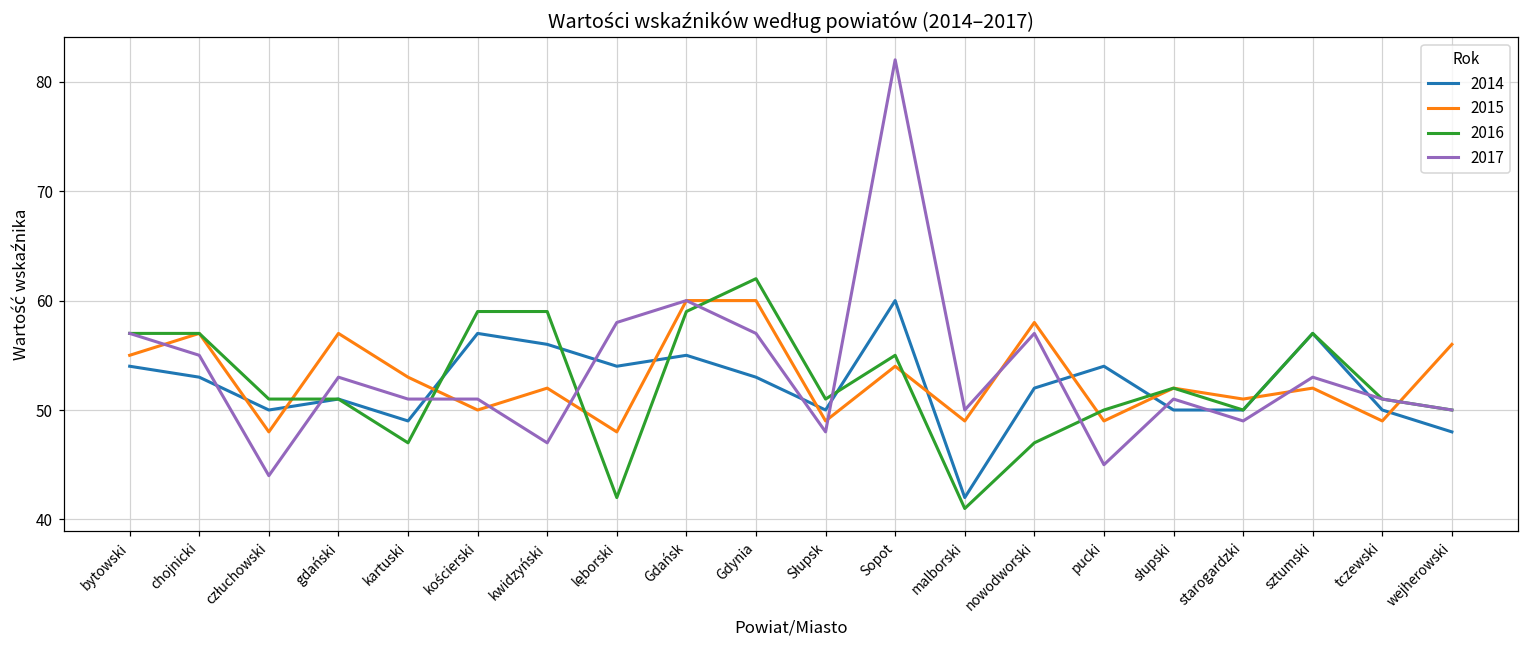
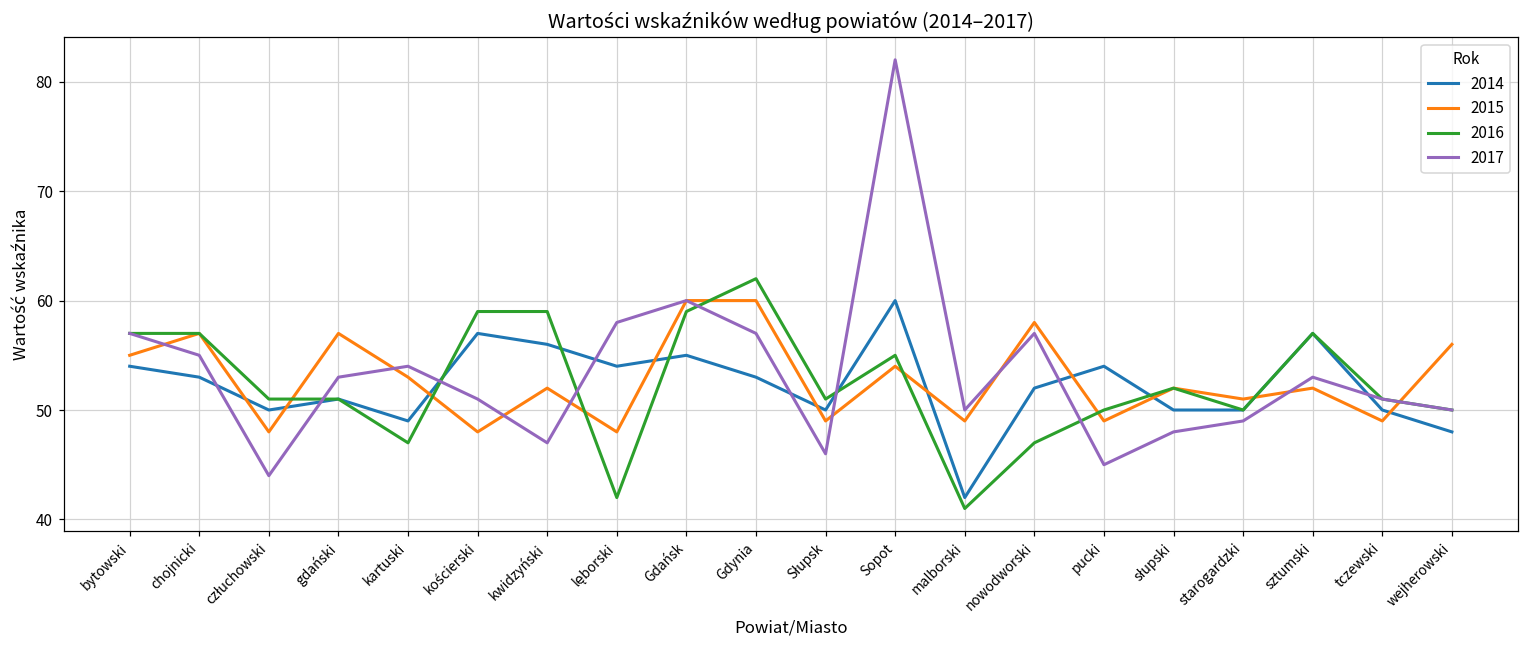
2017, kartuski: 51 -> 54
2015, kościerski: 50 -> 48
2017, Słupsk: 48 -> 46
2017, słupski: 51 -> 48
